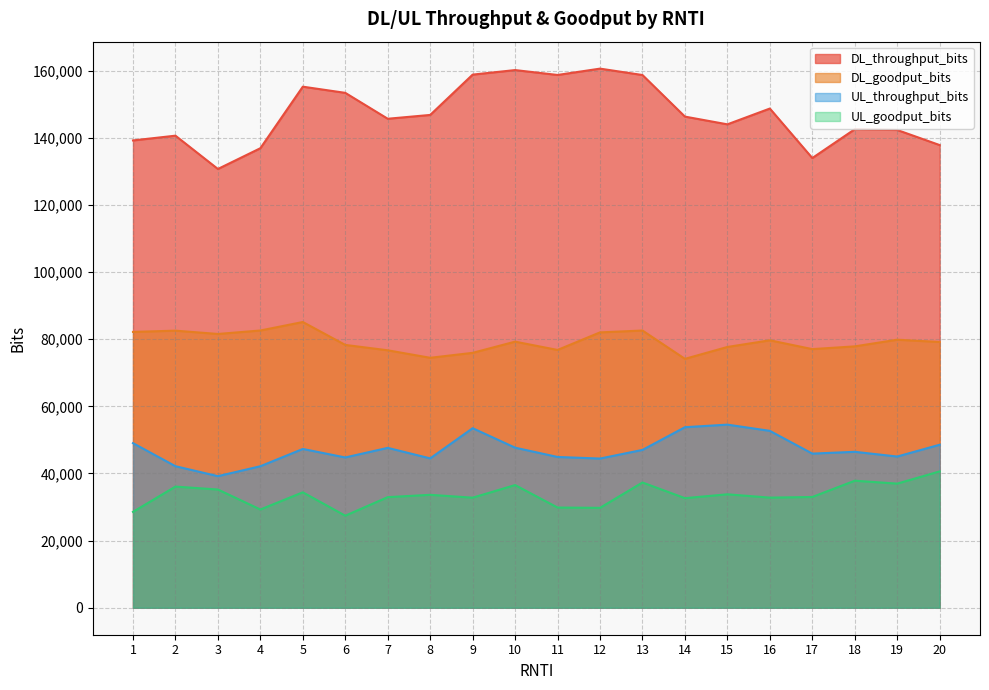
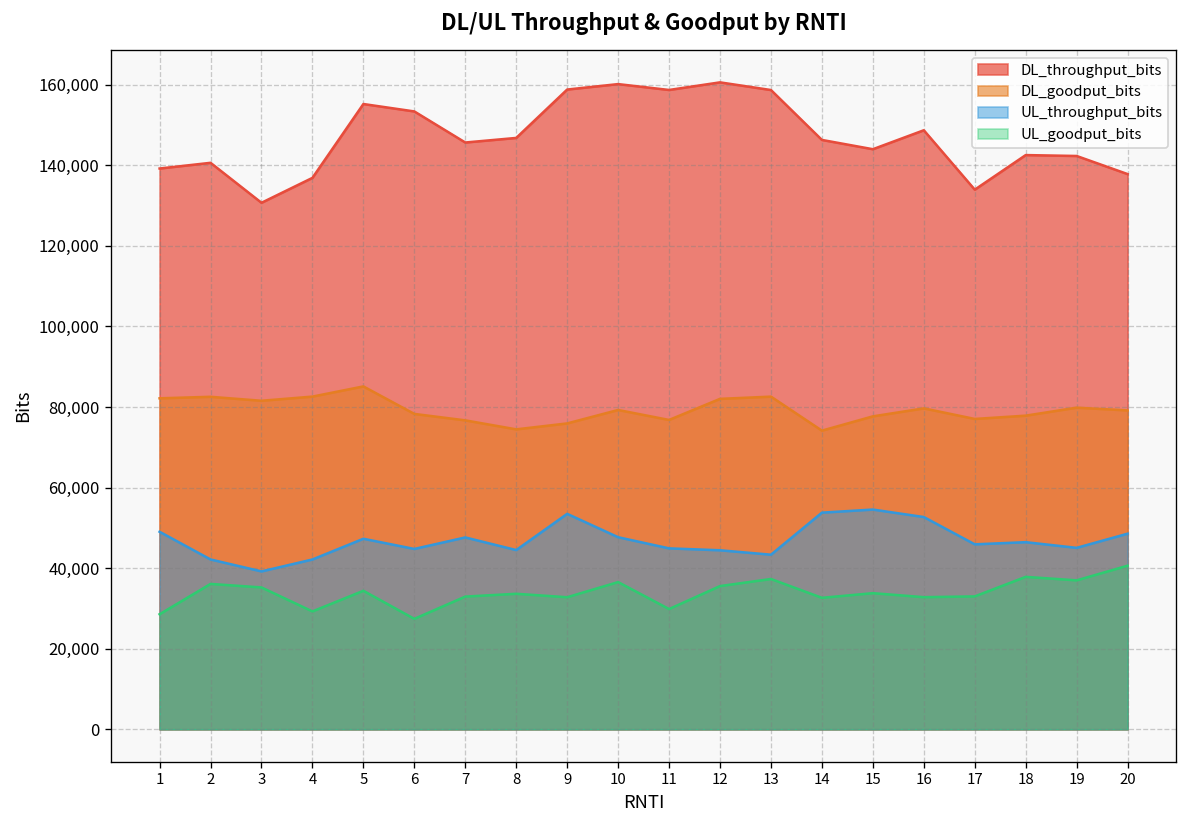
UL_goodput_bits, 12: 30,000 -> 36,000
UL_throughput_bits, 13: 47,000 -> 43,000
